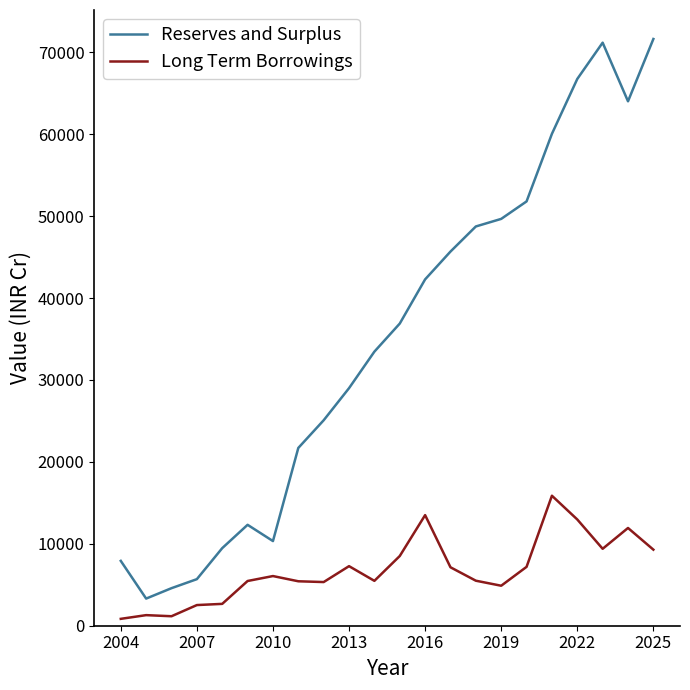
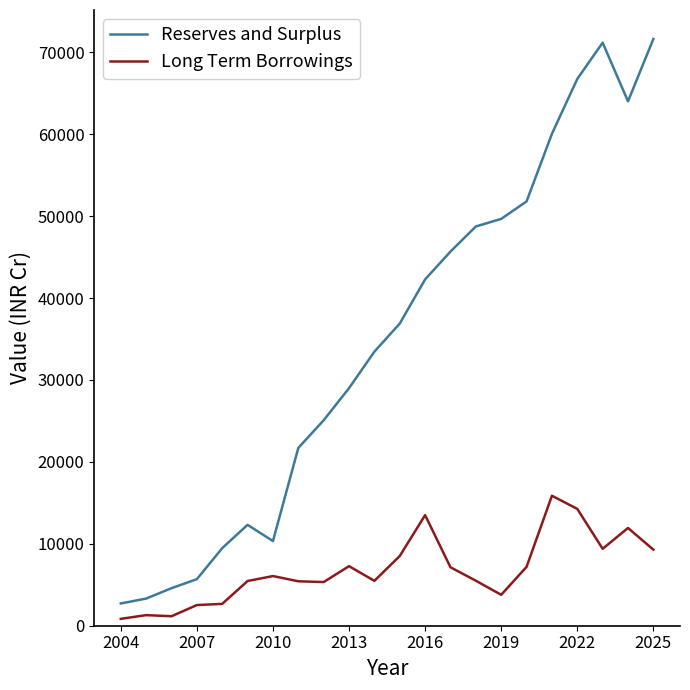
Reserves and Surplus, 2004: 8000 -> 3000
Long Term Borrowings, 2019: 5000 -> 4000
Long Term Borrowings, 2022: 13000 -> 14000
